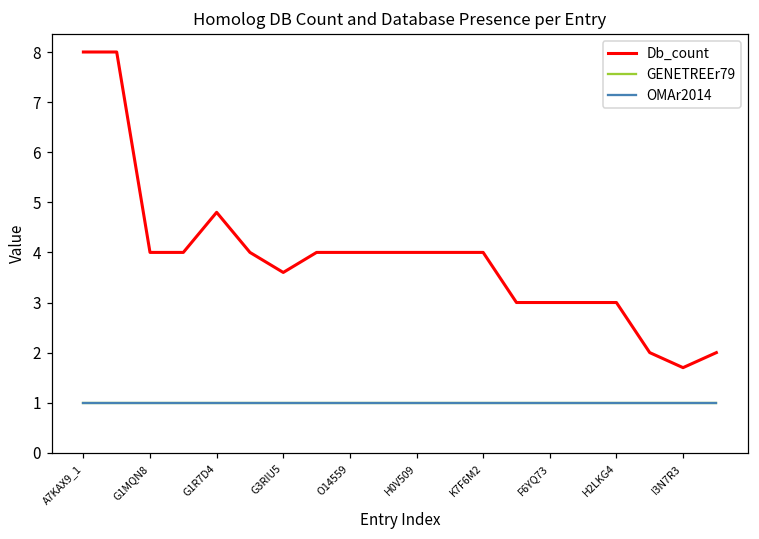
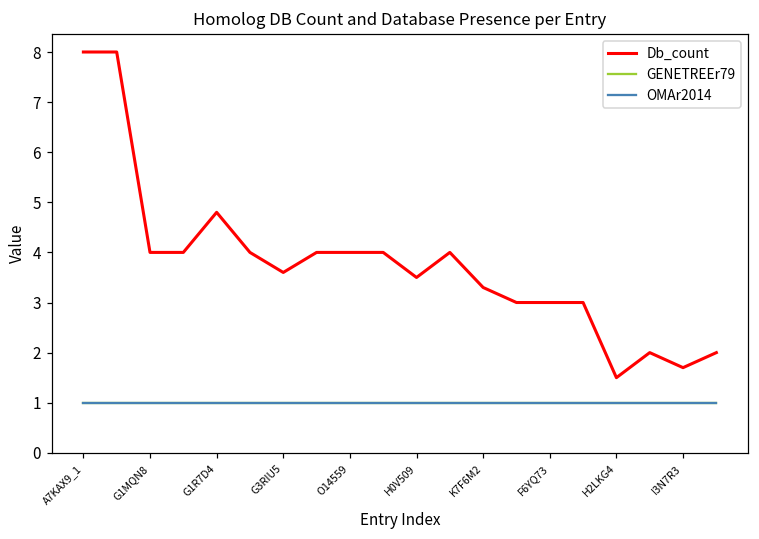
Db_count, H0V509: 4.0 -> 3.5
Db_count, K7F6M2: 4.0 -> 3.3
Db_count, H2LKG4: 3.0 -> 1.5
